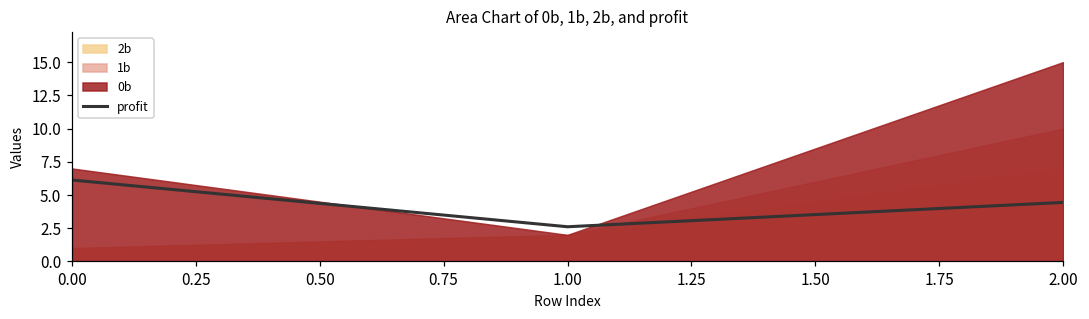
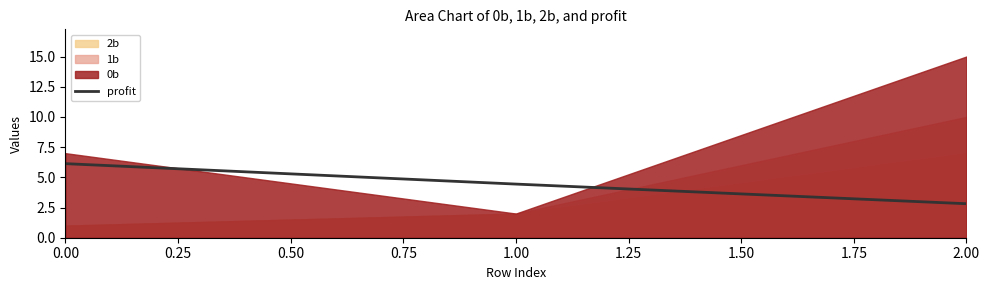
profit, 1.00: 2.6 -> 4.4
profit, 2.00: 4.4 -> 2.8
